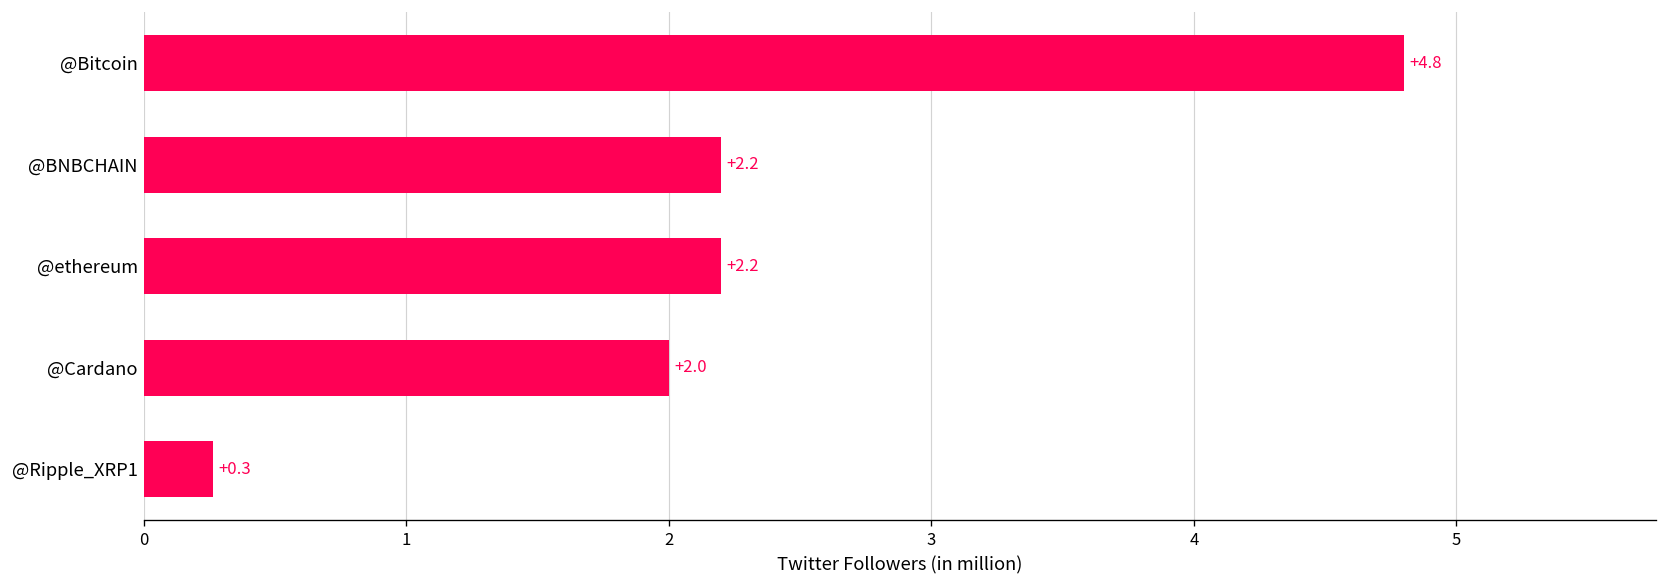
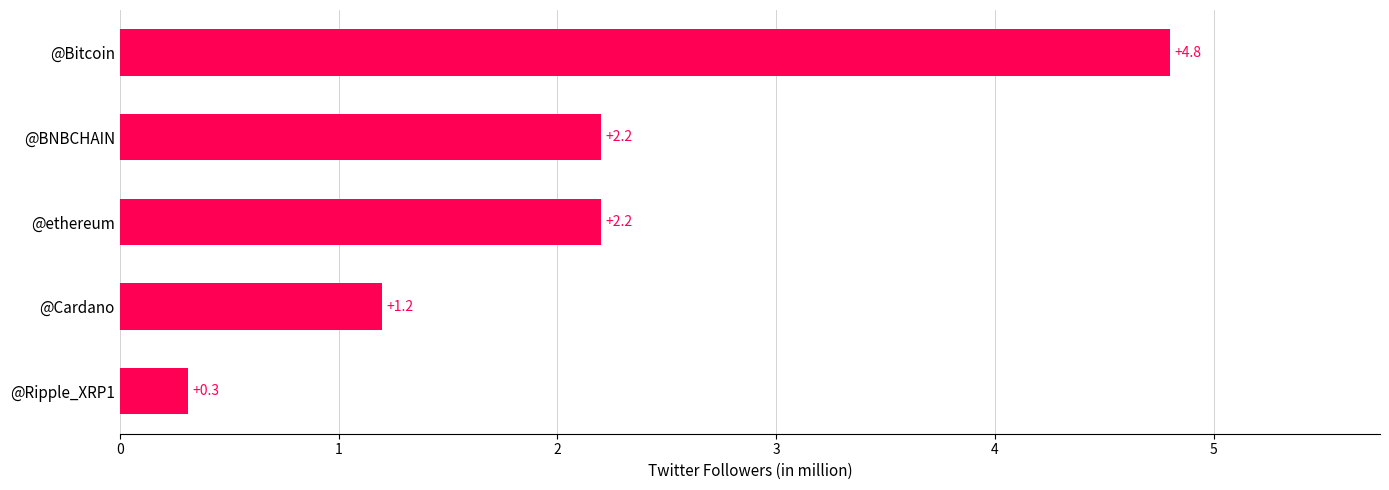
@Cardano: +2.0 -> +1.2
@Ripple_XRP1: 0.26 -> 0.31
